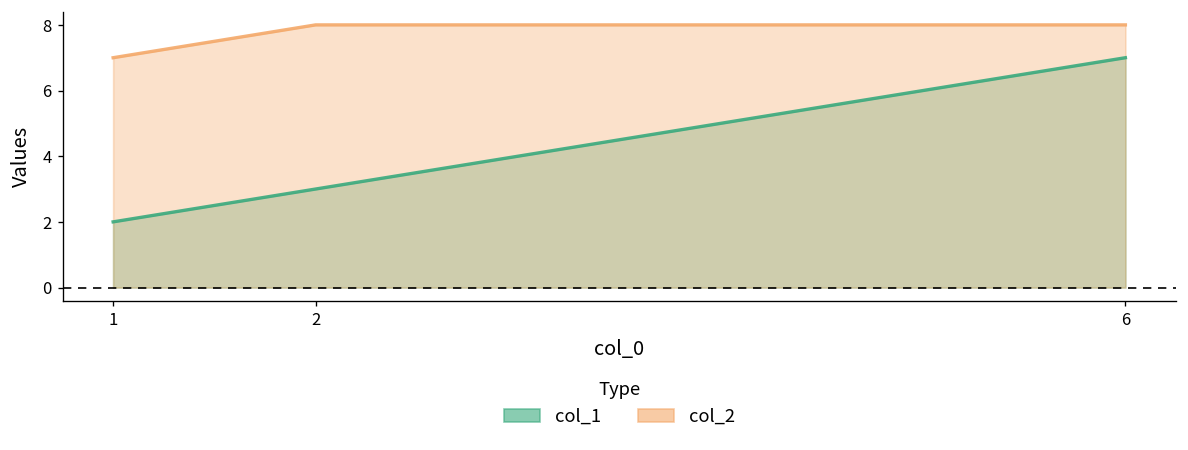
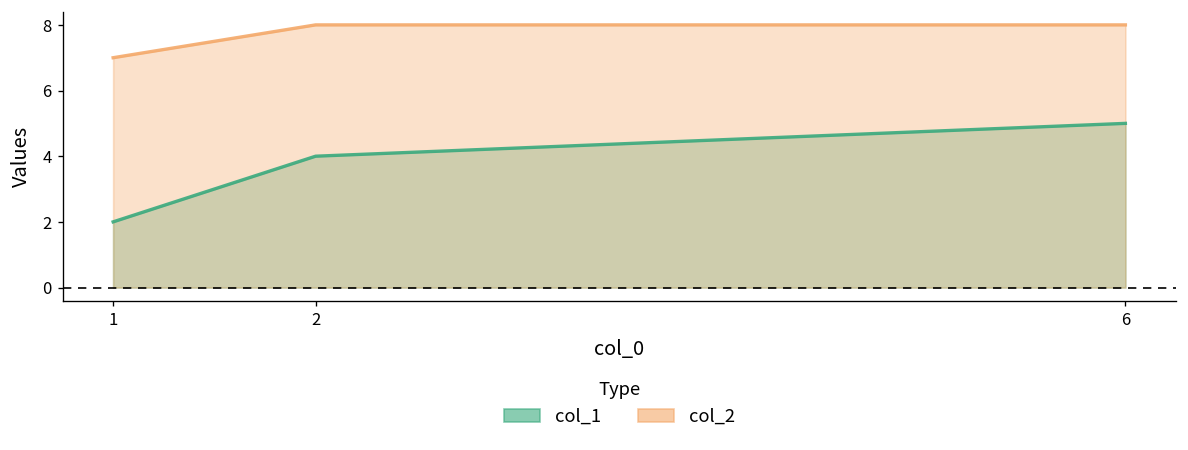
col_1, 2: 3 -> 4
col_1, 6: 7 -> 5
